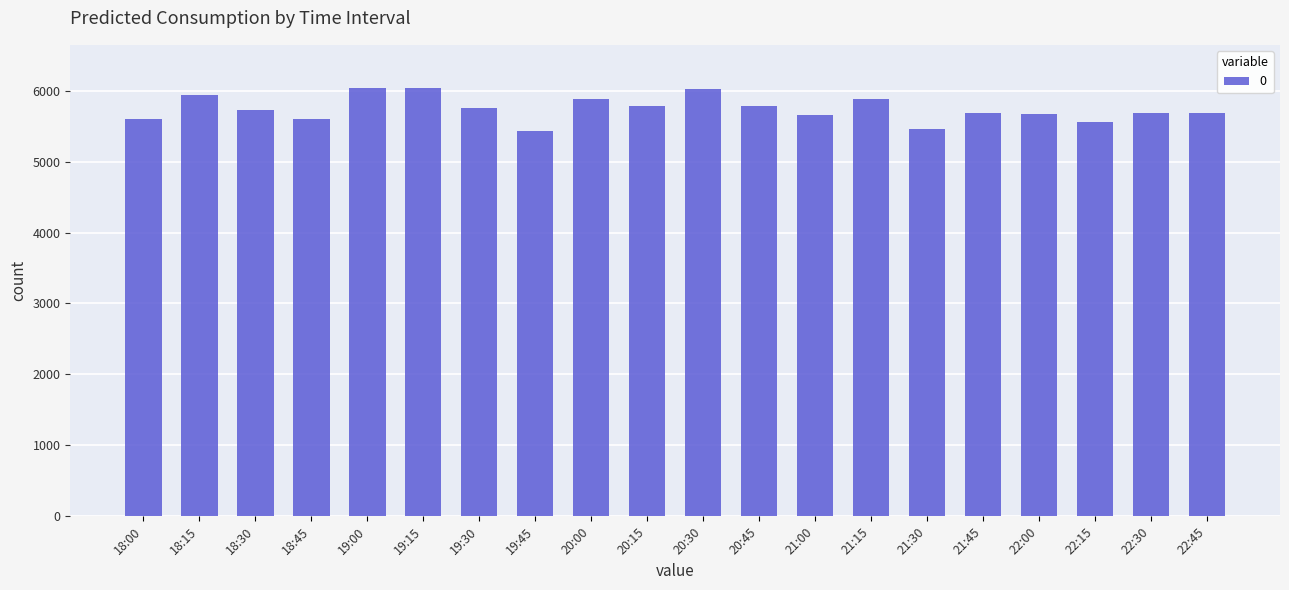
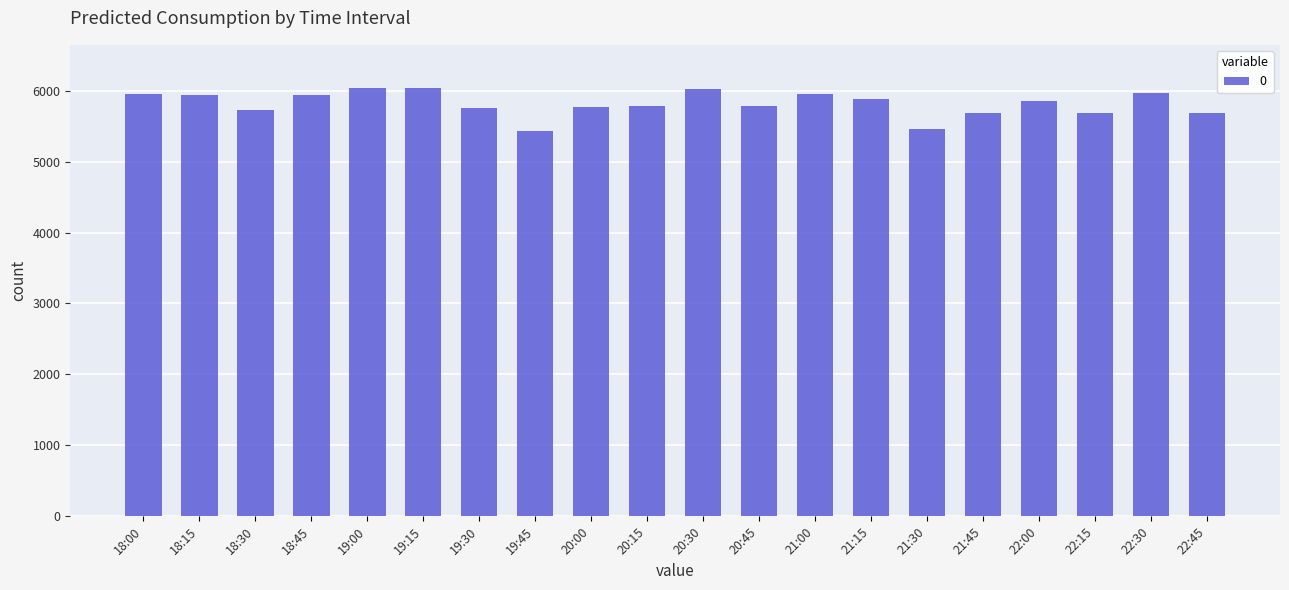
18:00: 5600 -> 6000
18:45: 5600 -> 5900
20:00: 5900 -> 5800
21:00: 5700 -> 6000
22:00: 5700 -> 5900
22:15: 5600 -> 5700
22:30: 5700 -> 6000
